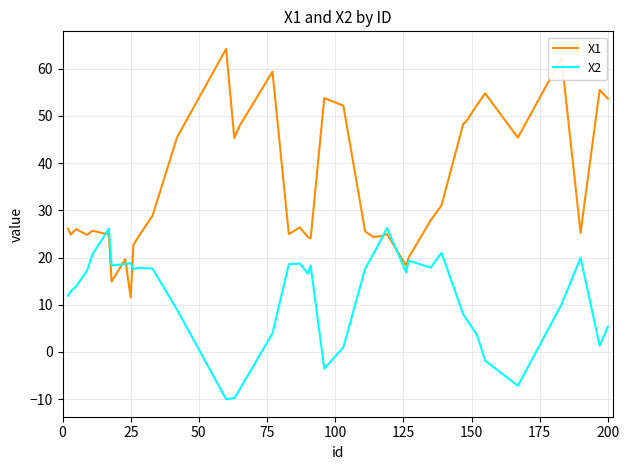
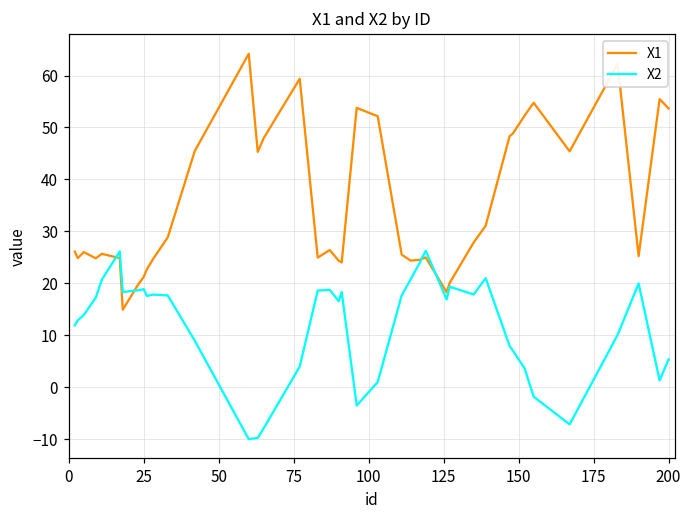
X1, 25: 12 -> 21
